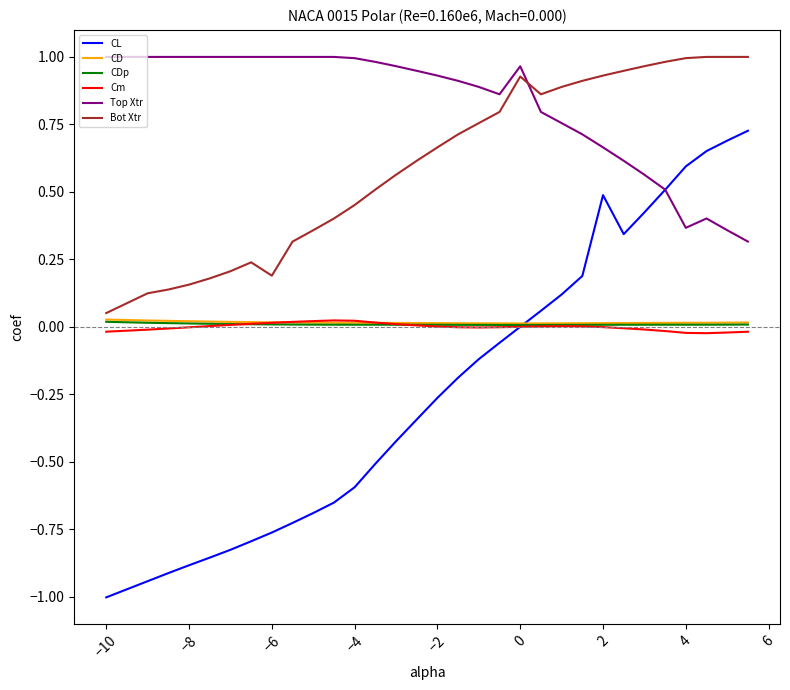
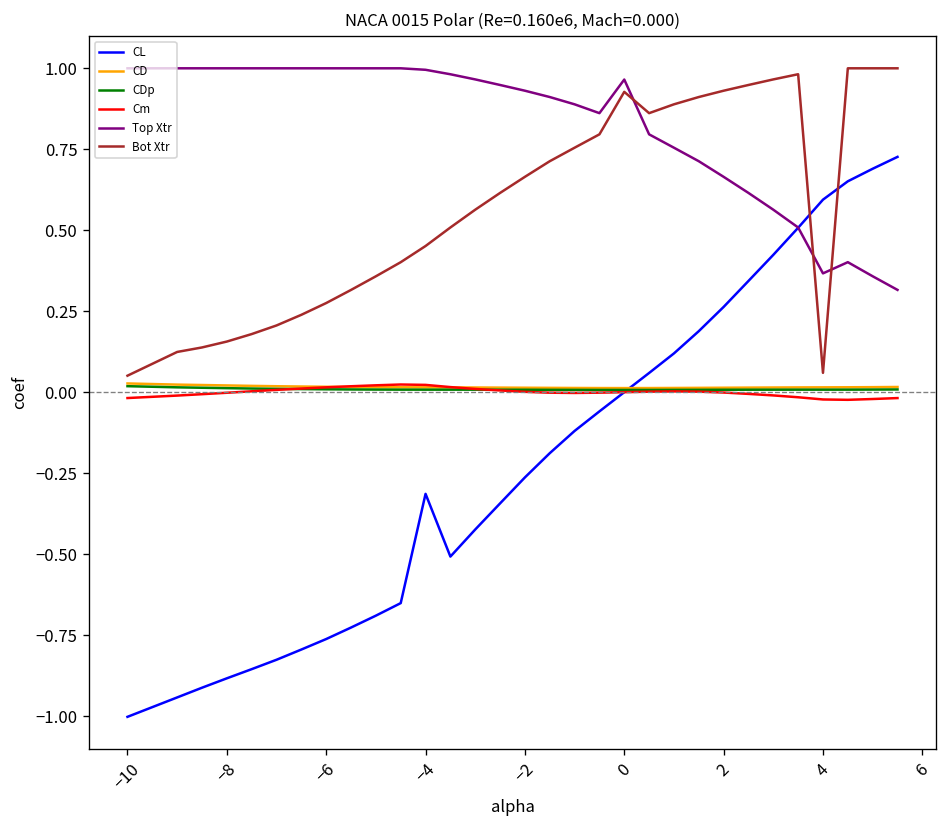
Bot Xtr, −6: 0.19 -> 0.28
CL, −4: -0.59 -> -0.31
CL, 2: 0.49 -> 0.26
Bot Xtr, 4: 1.00 -> 0.06
